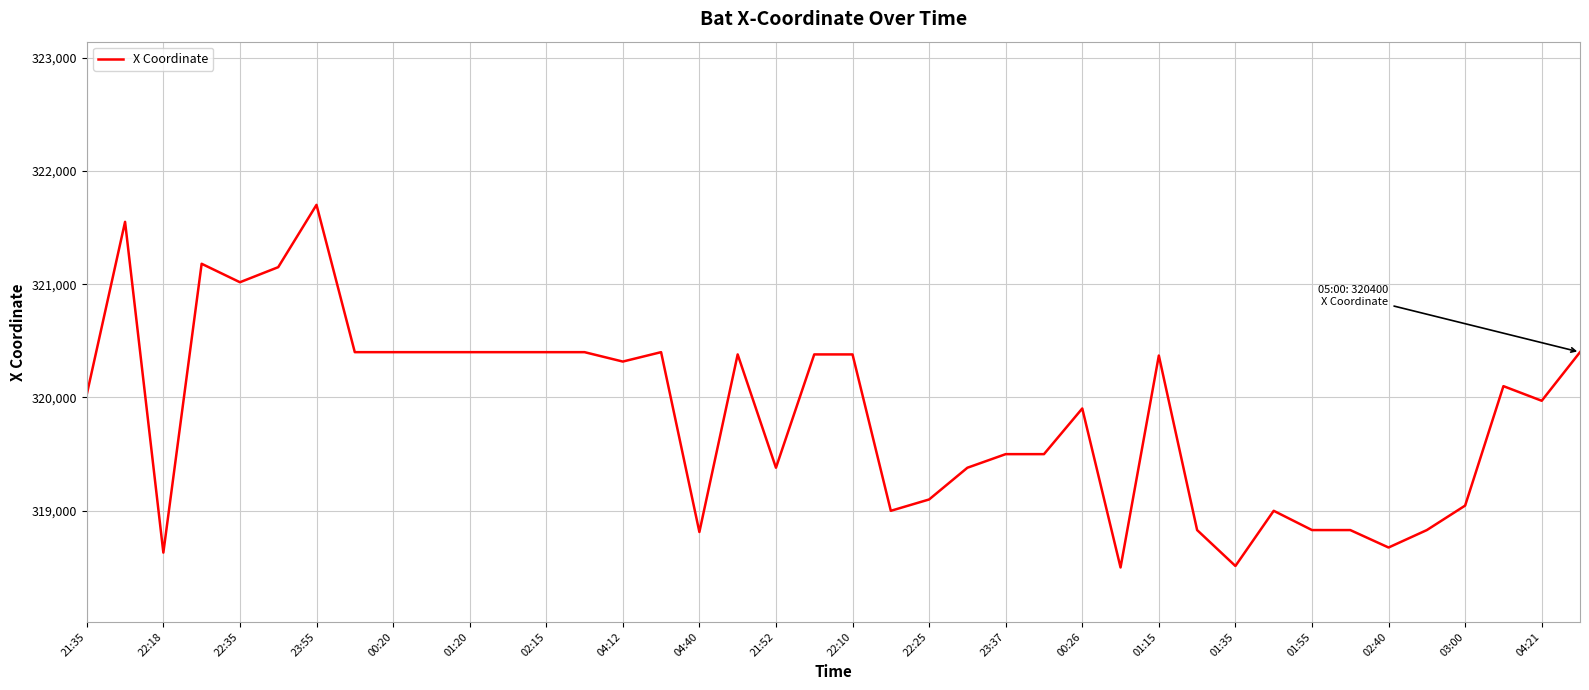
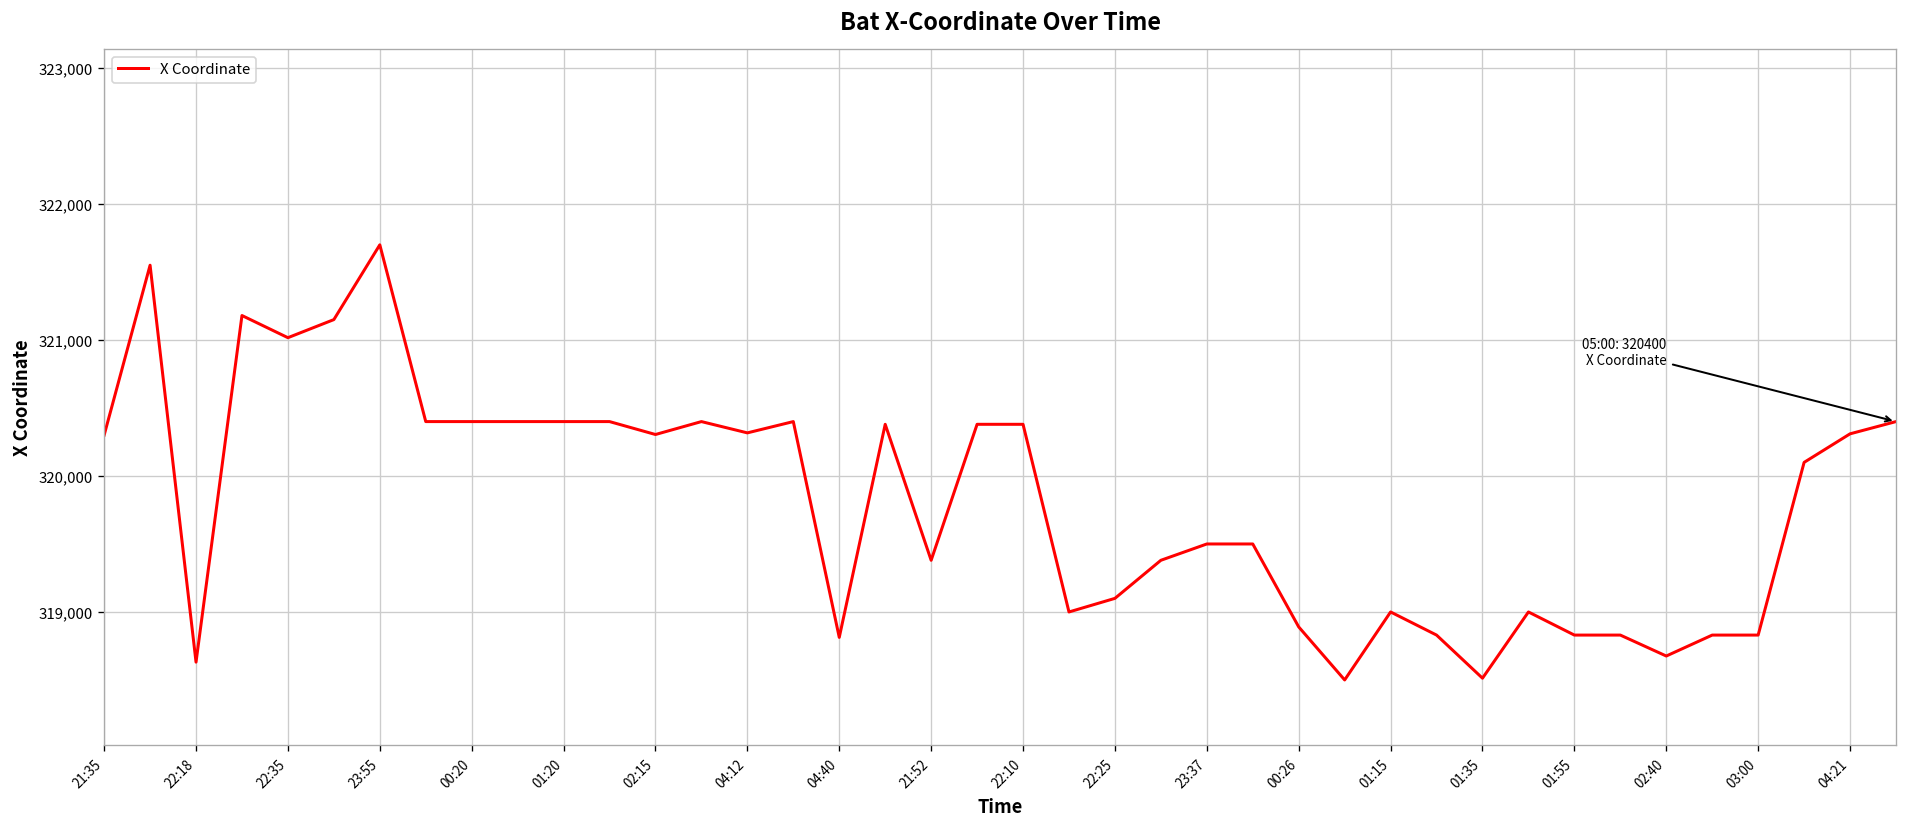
21:35: 320,030 -> 320,300
02:15: 320,400 -> 320,310
00:26: 319,900 -> 318,890
01:15: 320,370 -> 319,000
03:00: 319,050 -> 318,830
04:21: 319,970 -> 320,310
